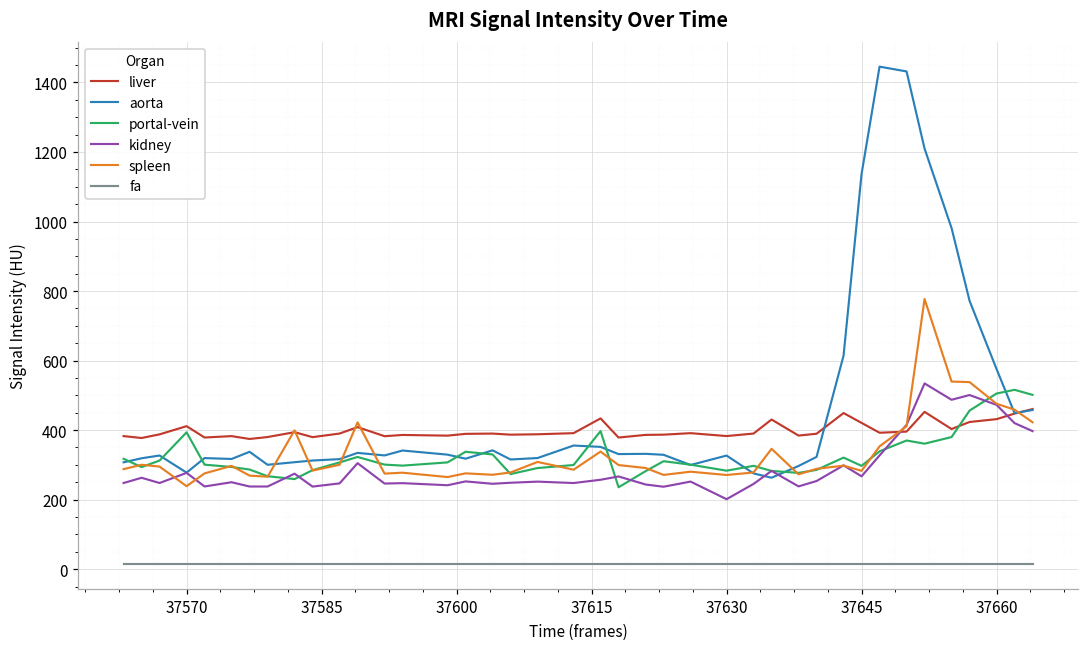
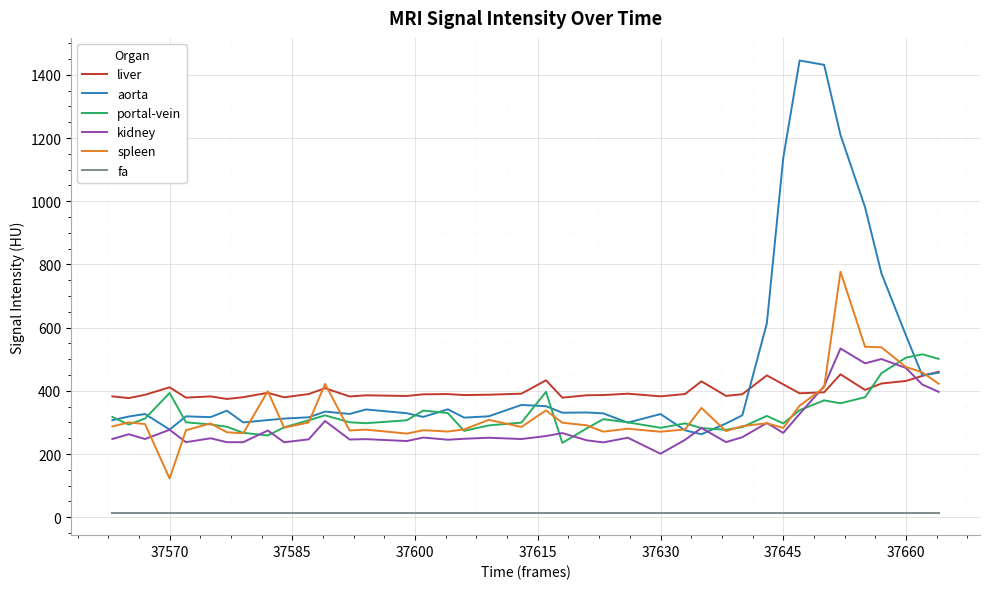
spleen, 37570: 240 -> 120
